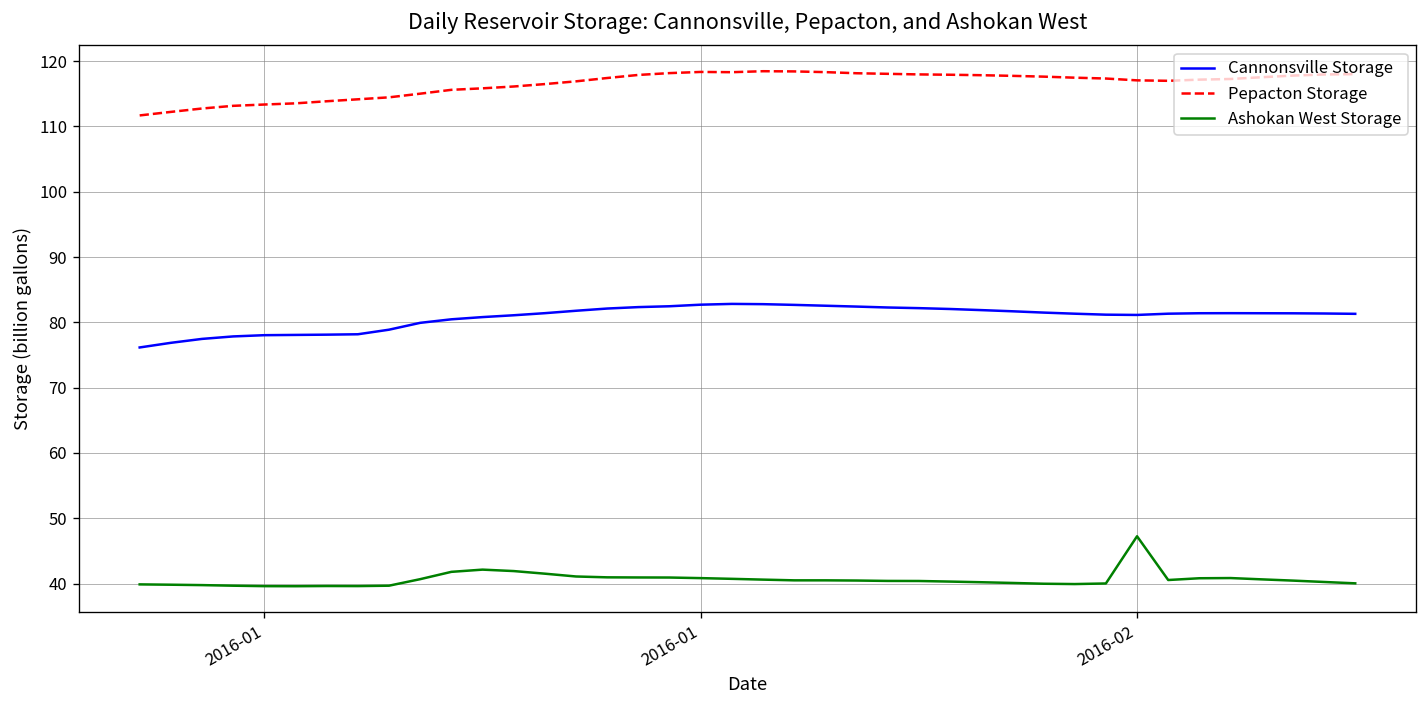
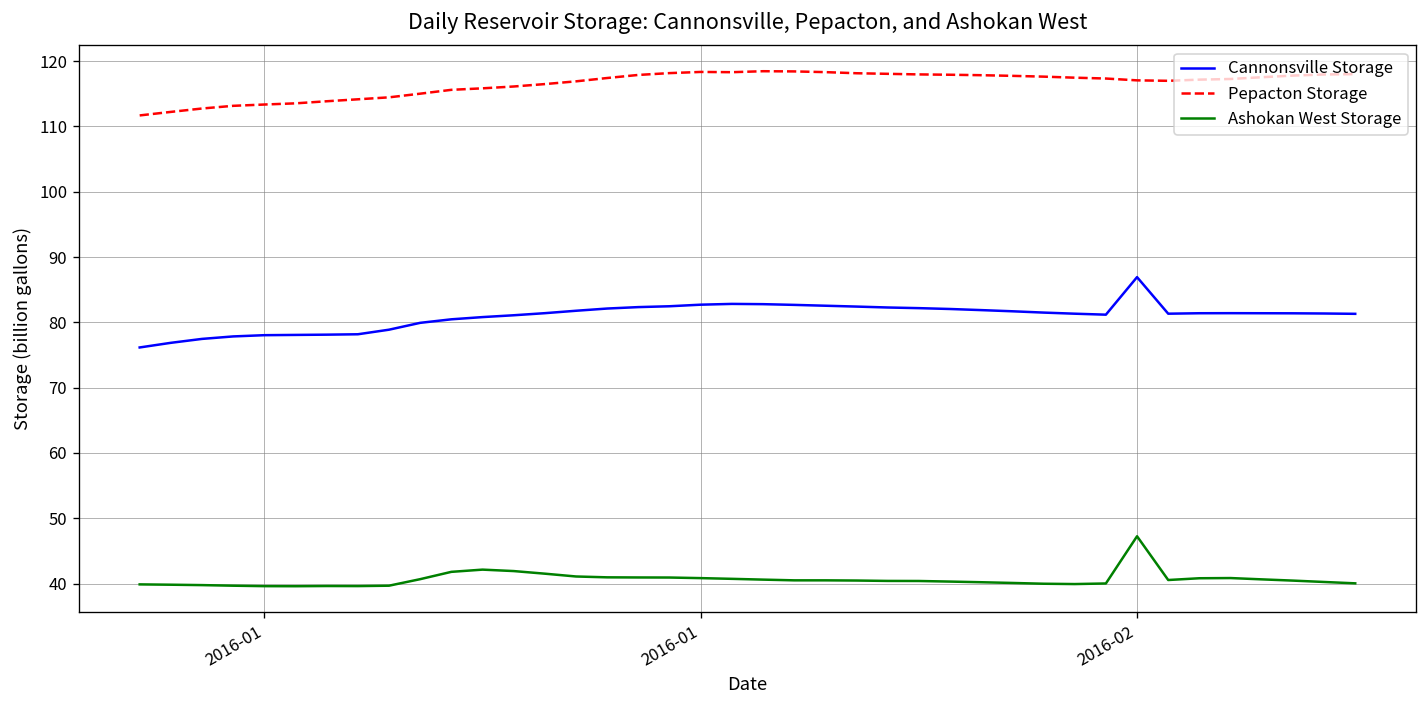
Cannonsville Storage, 2016-02: 81 -> 87
